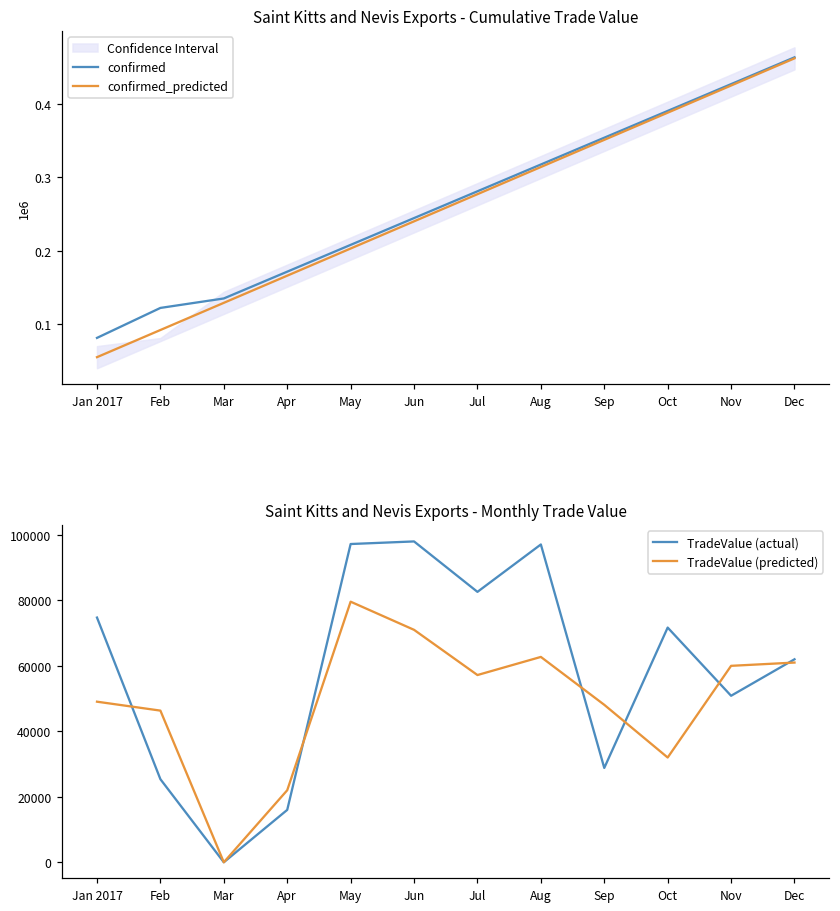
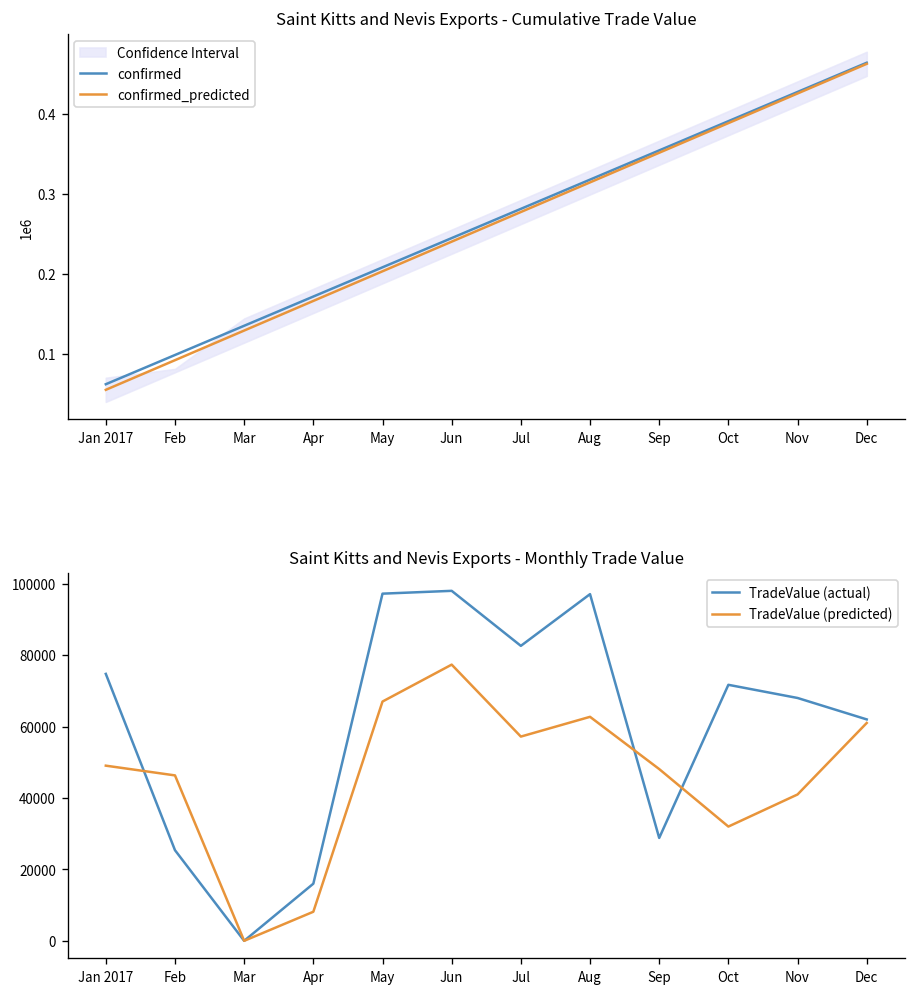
Saint Kitts and Nevis Exports - Cumulative Trade Value, confirmed, Jan 2017: 0.08 -> 0.06
Saint Kitts and Nevis Exports - Cumulative Trade Value, confirmed, Feb: 0.12 -> 0.10
Saint Kitts and Nevis Exports - Monthly Trade Value, TradeValue (predicted), Apr: 22000 -> 8000
Saint Kitts and Nevis Exports - Monthly Trade Value, TradeValue (predicted), May: 80000 -> 67000
Saint Kitts and Nevis Exports - Monthly Trade Value, TradeValue (predicted), Jun: 71000 -> 77000
Saint Kitts and Nevis Exports - Monthly Trade Value, TradeValue (actual), Nov: 51000 -> 68000
Saint Kitts and Nevis Exports - Monthly Trade Value, TradeValue (predicted), Nov: 60000 -> 41000
